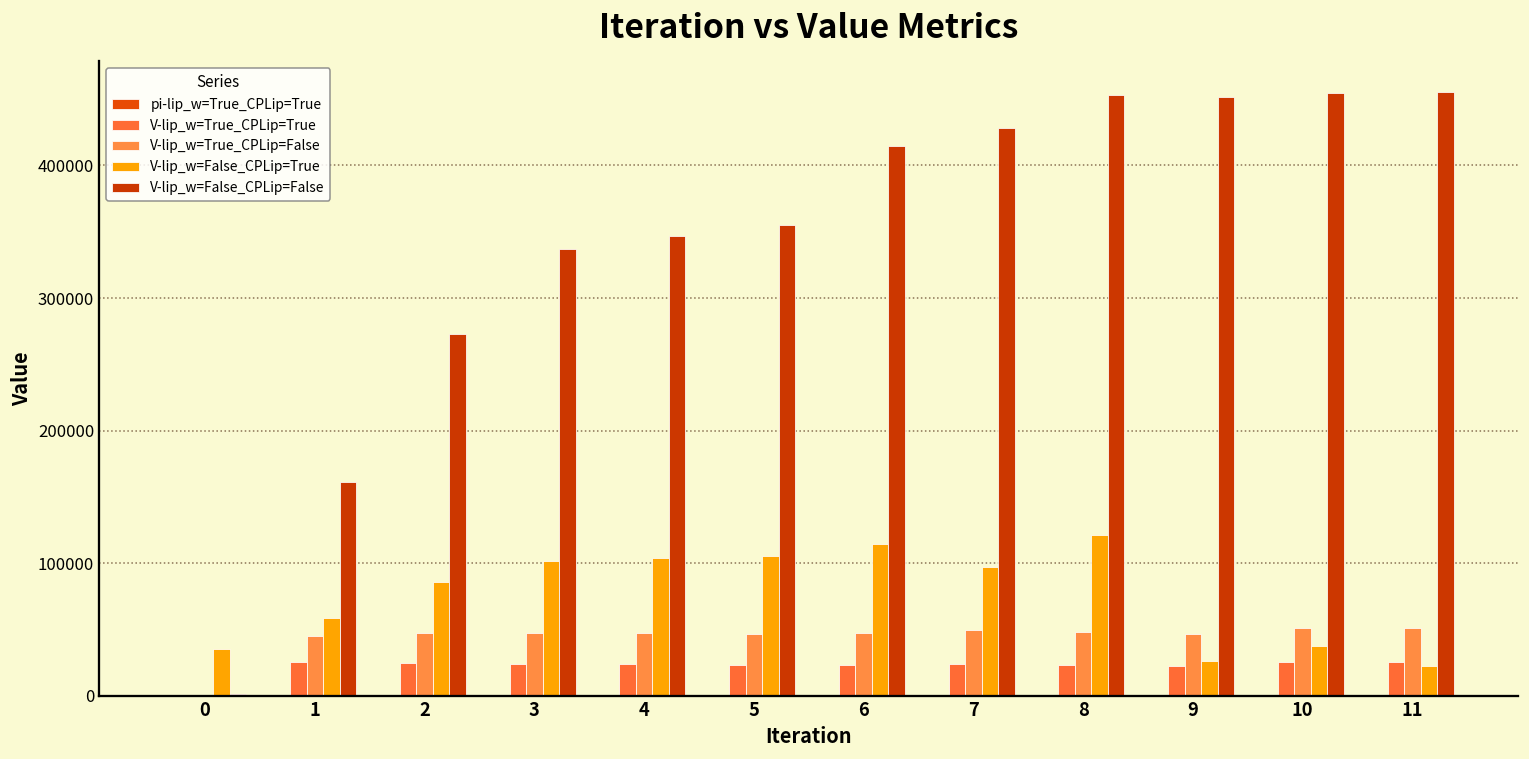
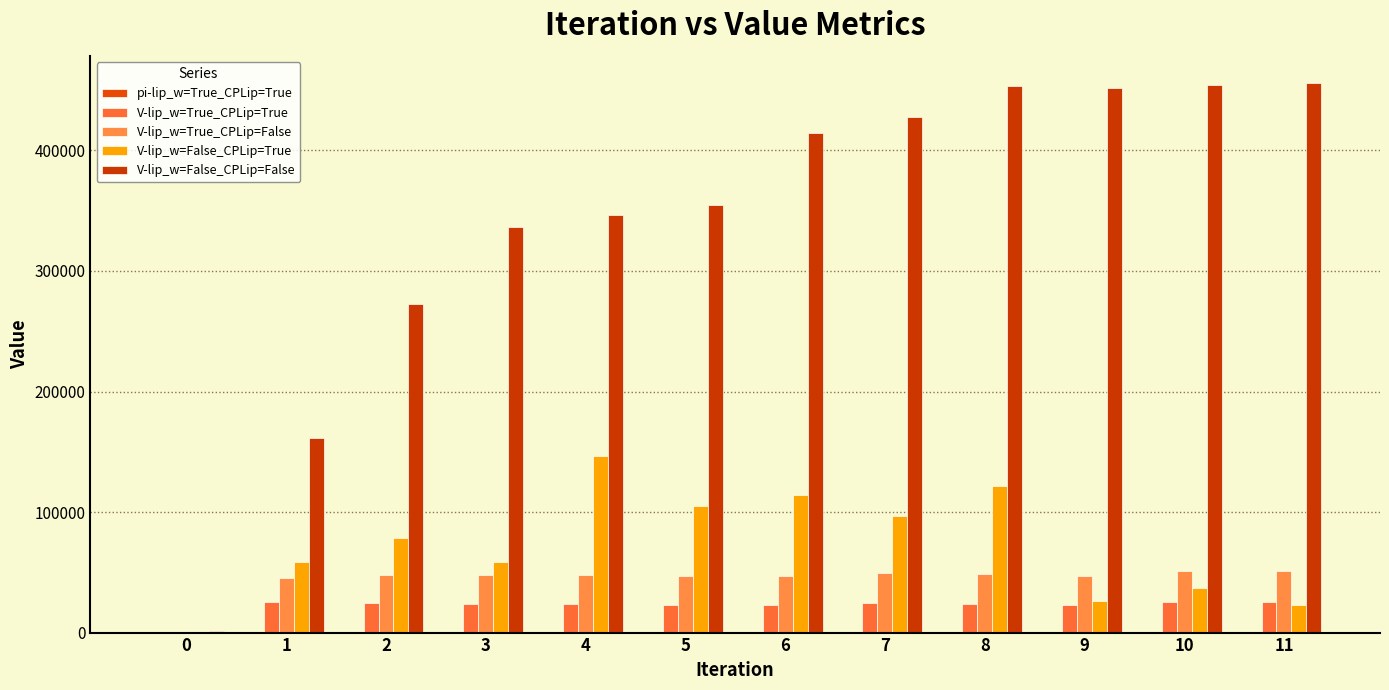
V-lip_w=False_CPLip=True, 0: 36000 -> 0
V-lip_w=False_CPLip=True, 2: 86000 -> 79000
V-lip_w=False_CPLip=True, 3: 102000 -> 59000
V-lip_w=False_CPLip=True, 4: 104000 -> 147000
